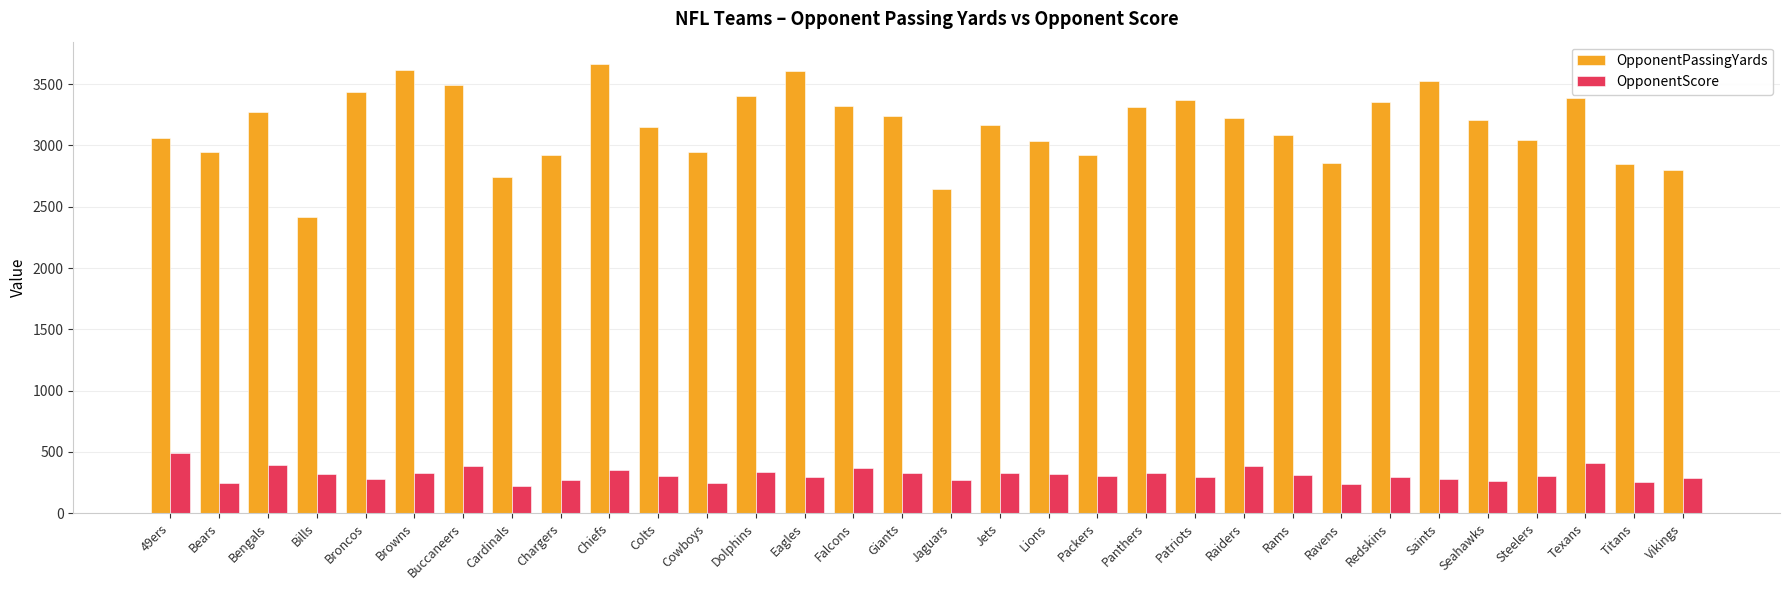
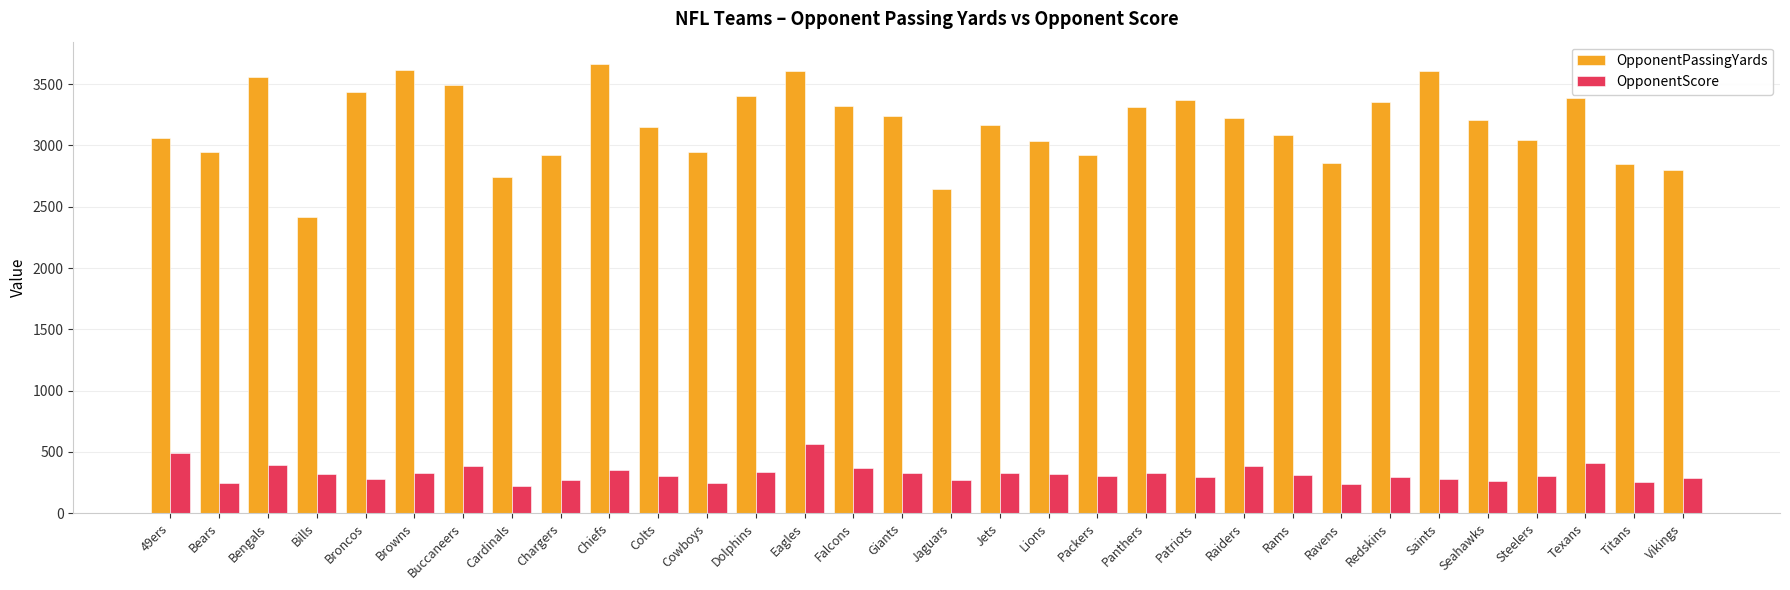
OpponentPassingYards, Bengals: 3270 -> 3560
OpponentScore, Eagles: 300 -> 560
OpponentPassingYards, Saints: 3530 -> 3610
